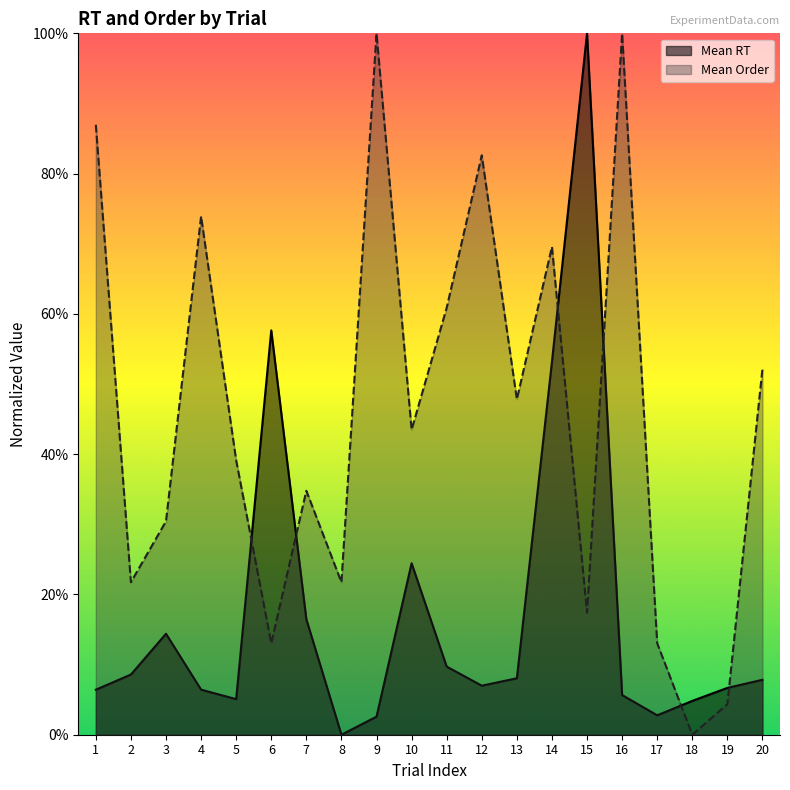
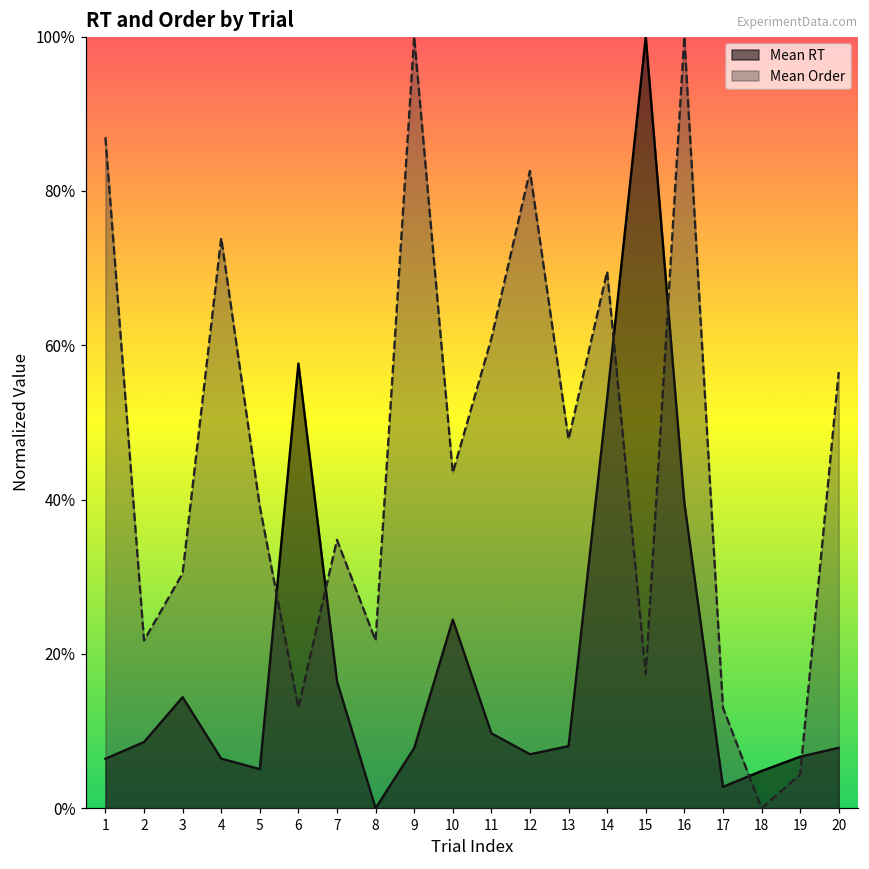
Mean RT, 9: 3% -> 8%
Mean RT, 16: 6% -> 40%
Mean Order, 20: 52% -> 57%
